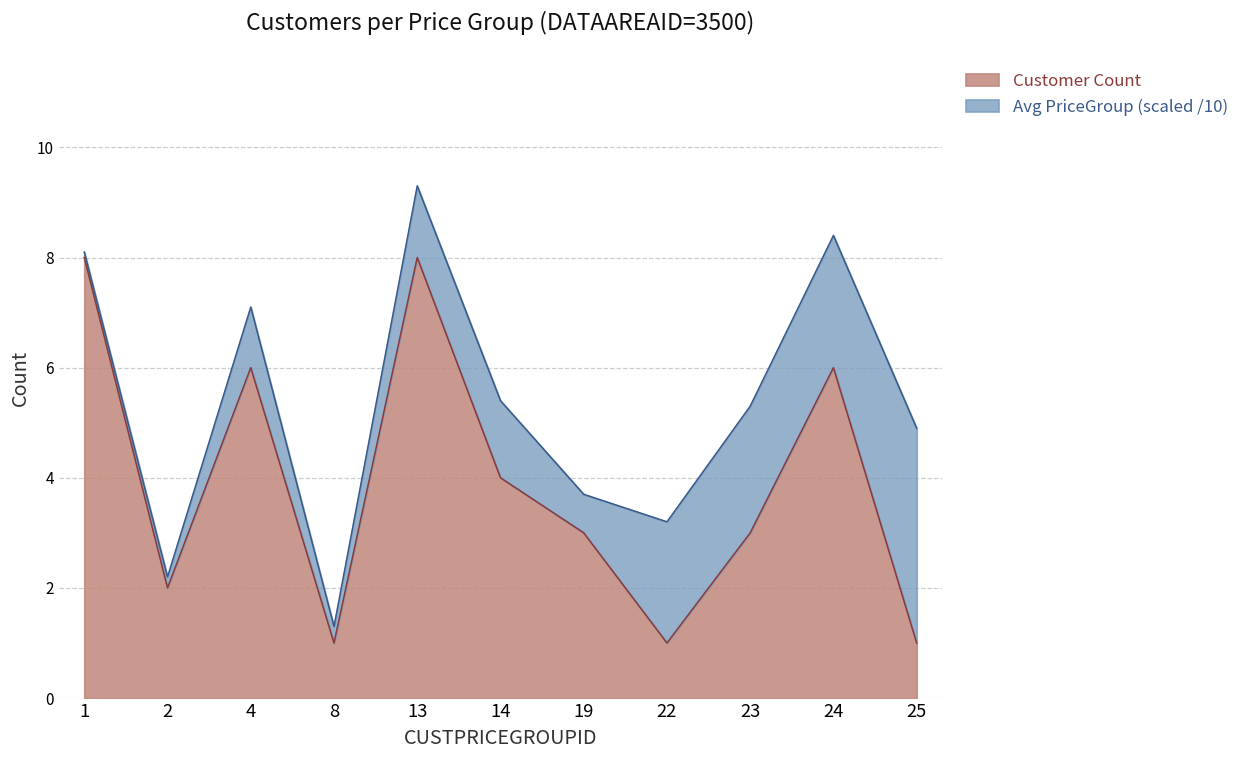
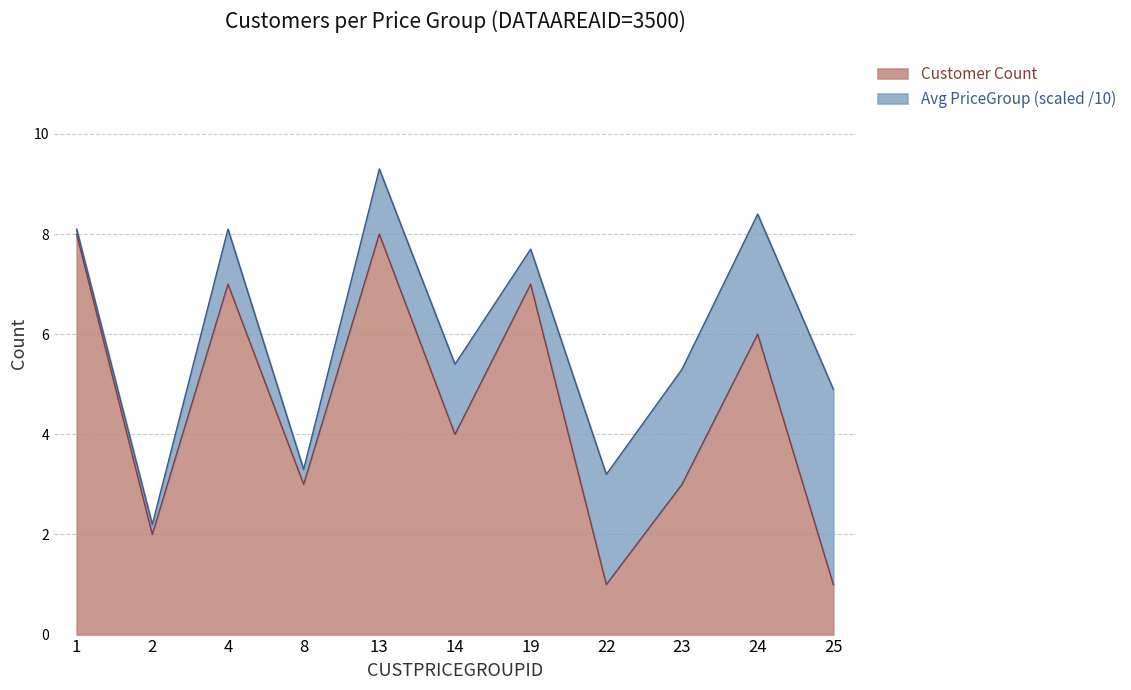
Customer Count, 4: 6 -> 7
Customer Count, 8: 1 -> 3
Customer Count, 19: 3 -> 7
